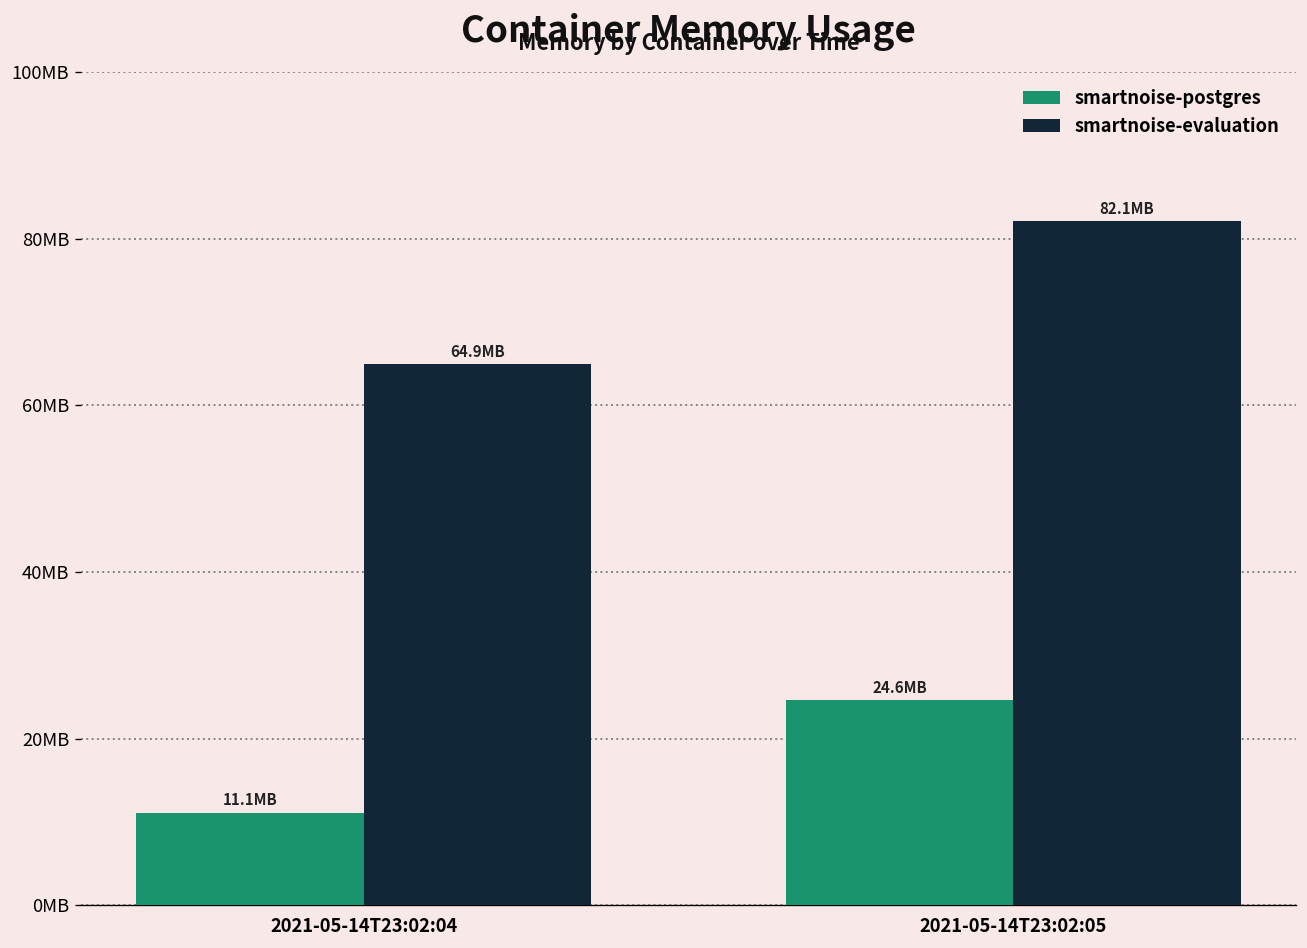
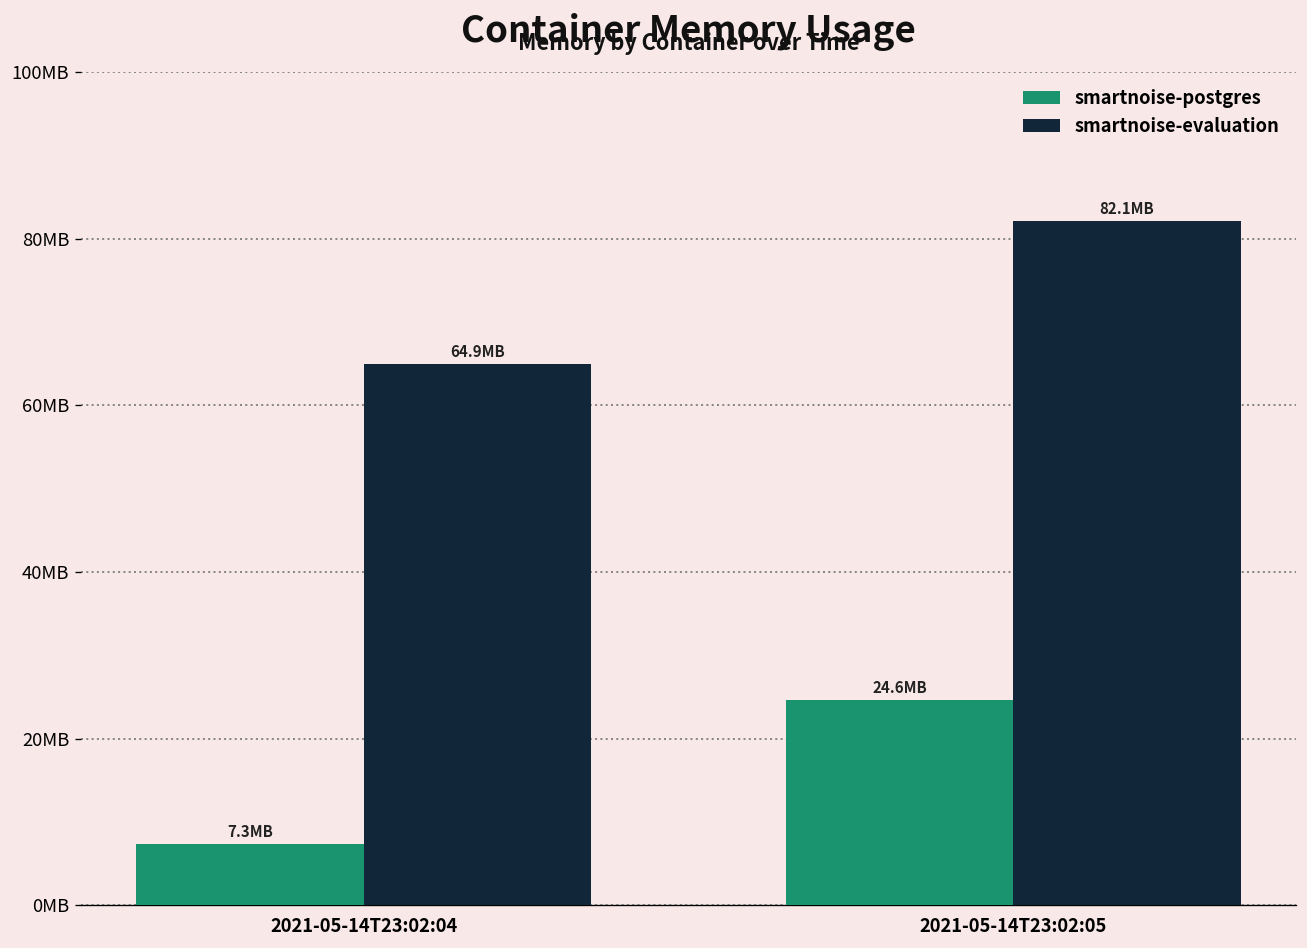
smartnoise-postgres, 2021-05-14T23:02:04: 11.1 -> 7.3
